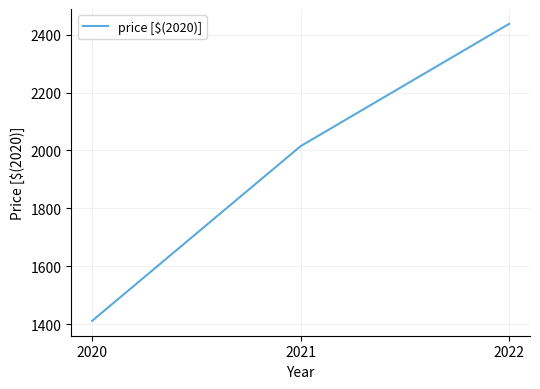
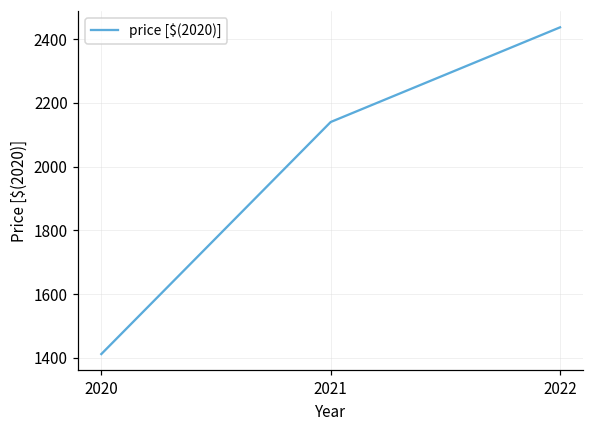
2021: 2020 -> 2140
